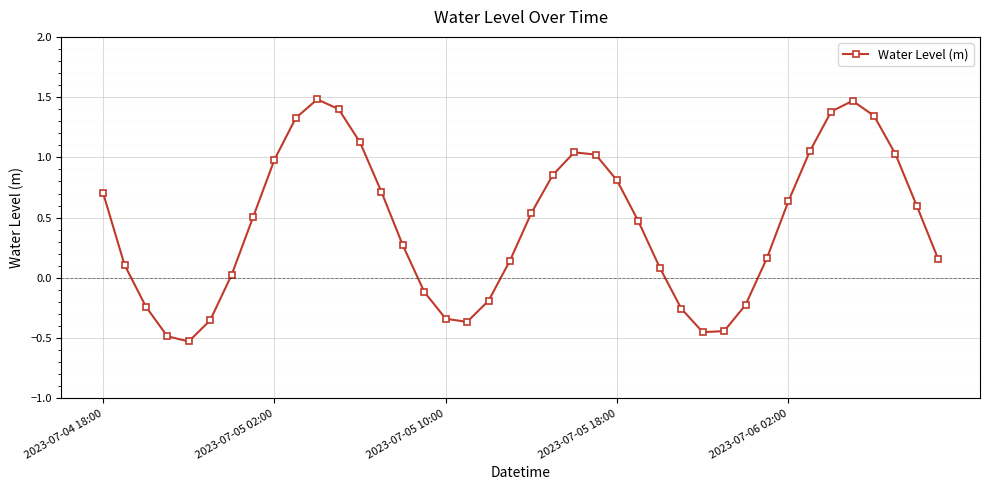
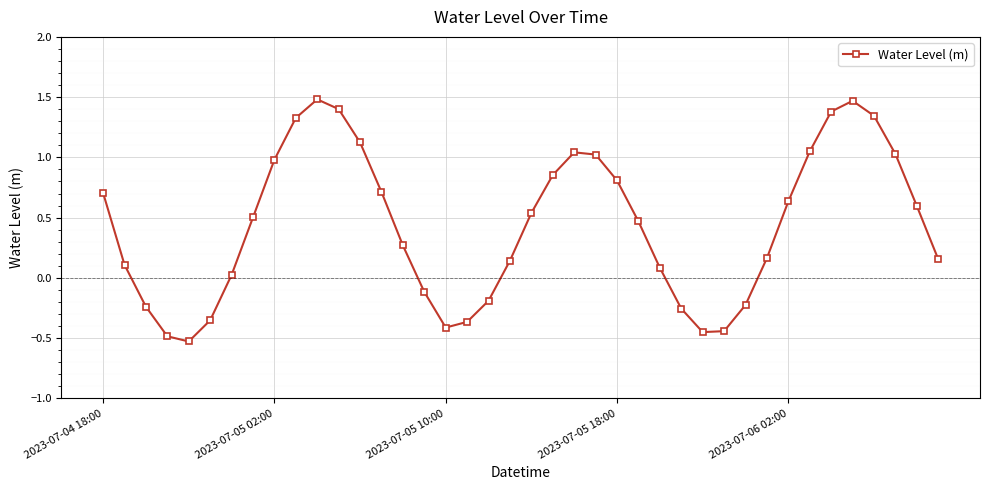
2023-07-05 10:00: -0.34 -> -0.41
